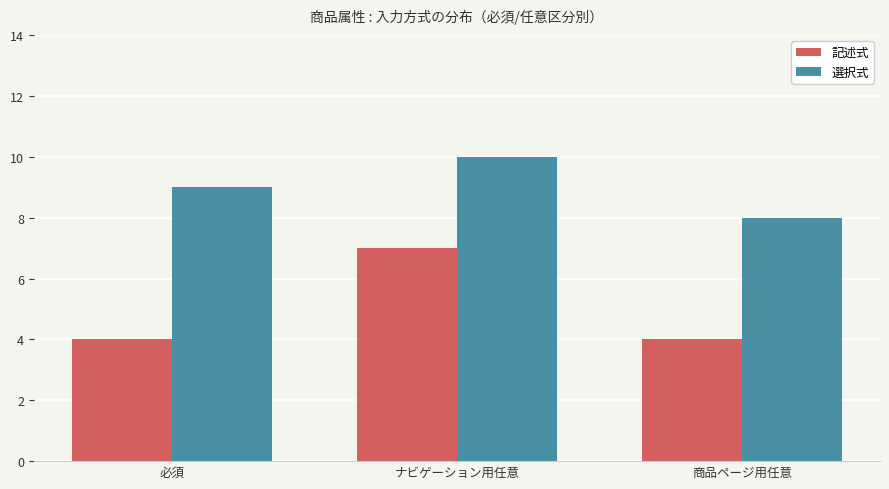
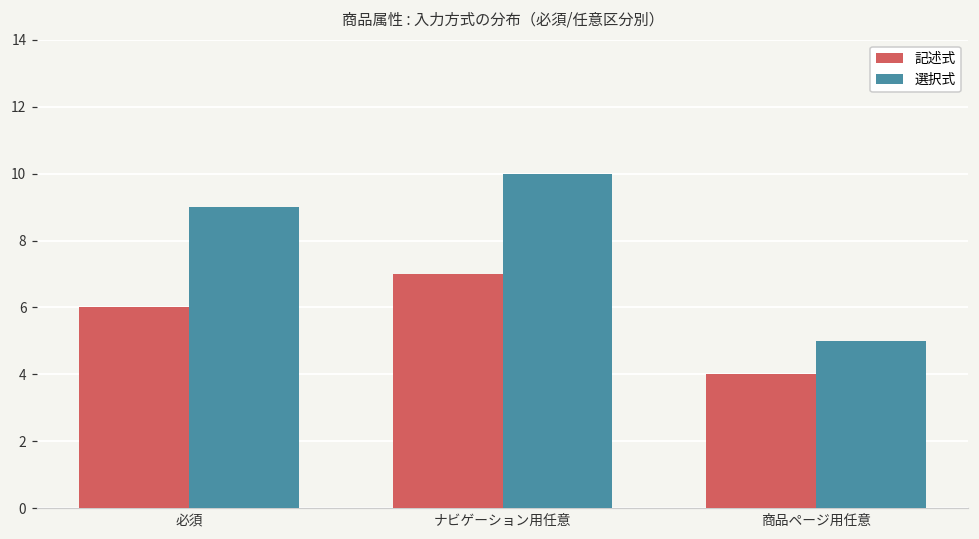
記述式, 必須: 4 -> 6
選択式, 商品ページ用任意: 8 -> 5
